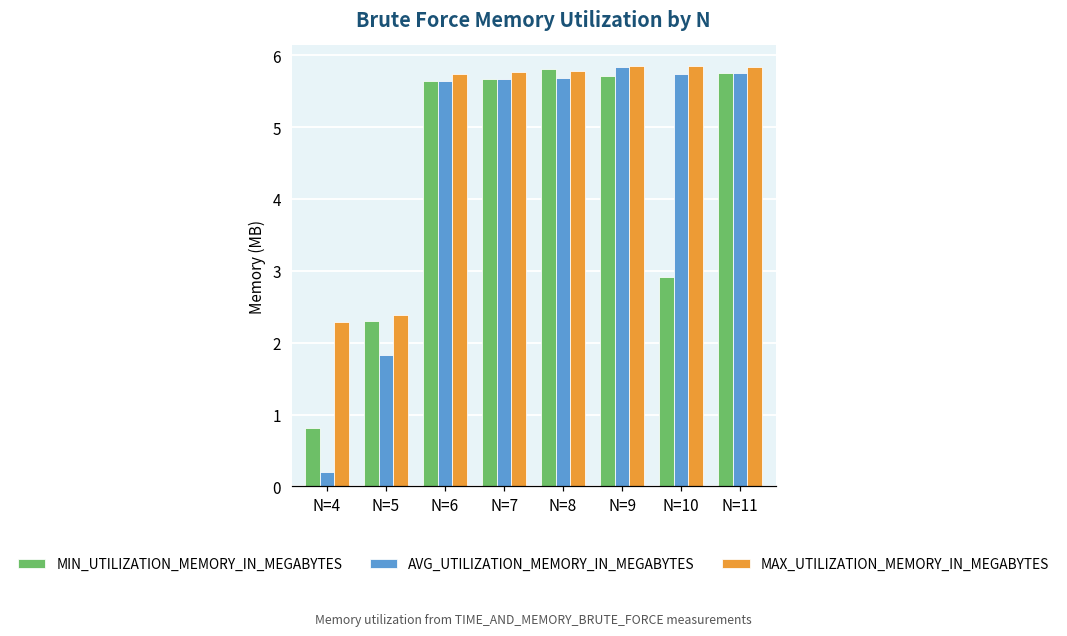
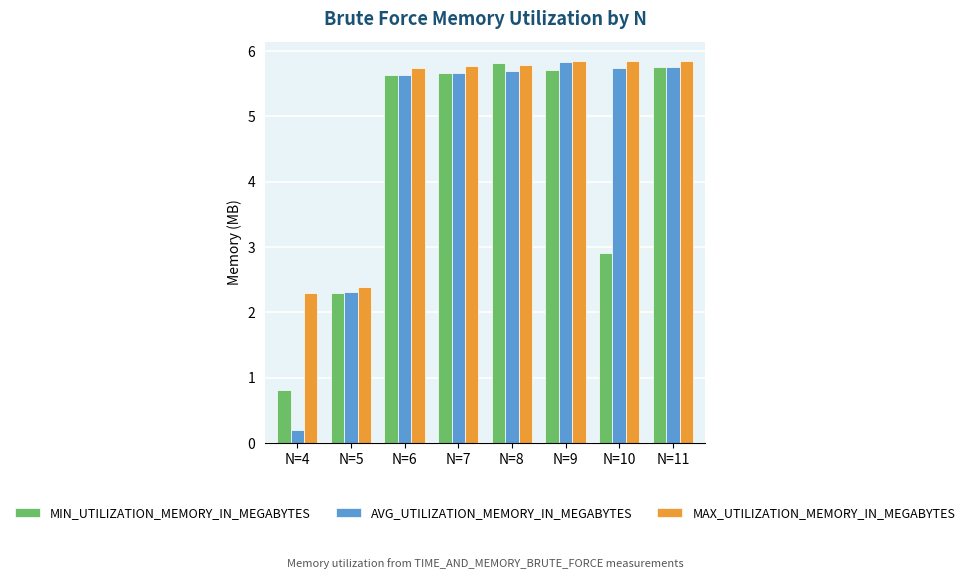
AVG_UTILIZATION_MEMORY_IN_MEGABYTES, N=5: 1.8 -> 2.3
